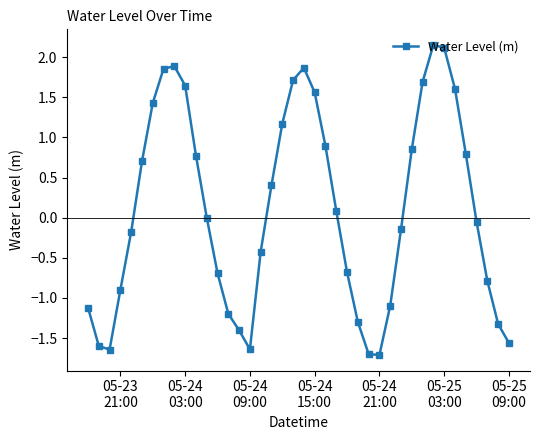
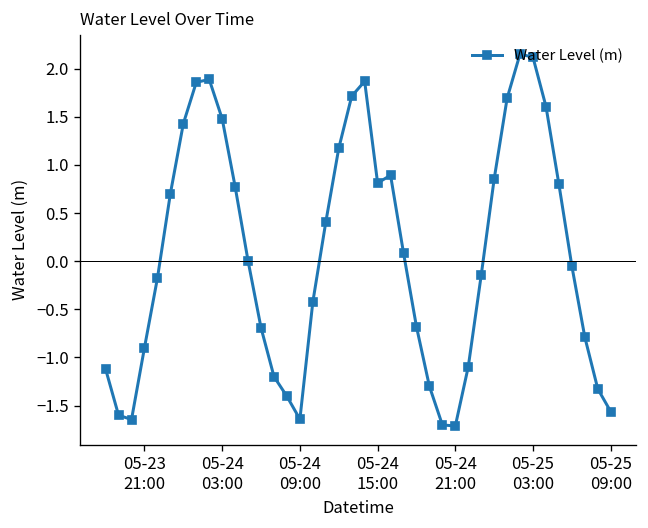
05-24 03:00: 1.6 -> 1.5
05-24 15:00: 1.6 -> 0.8
